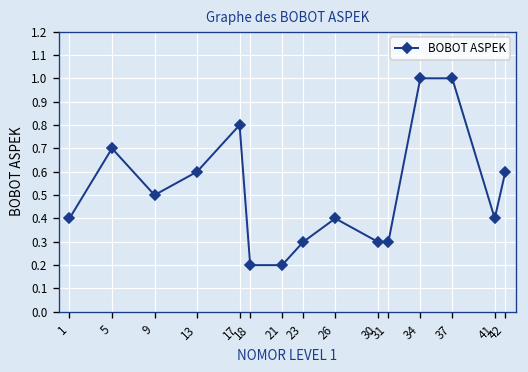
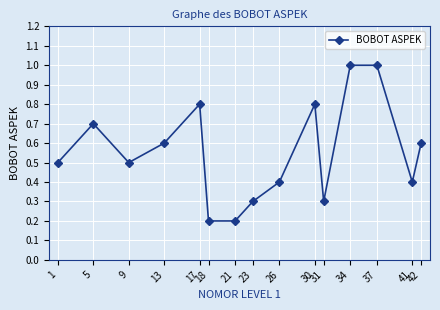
1: 0.4 -> 0.5
30: 0.3 -> 0.8
